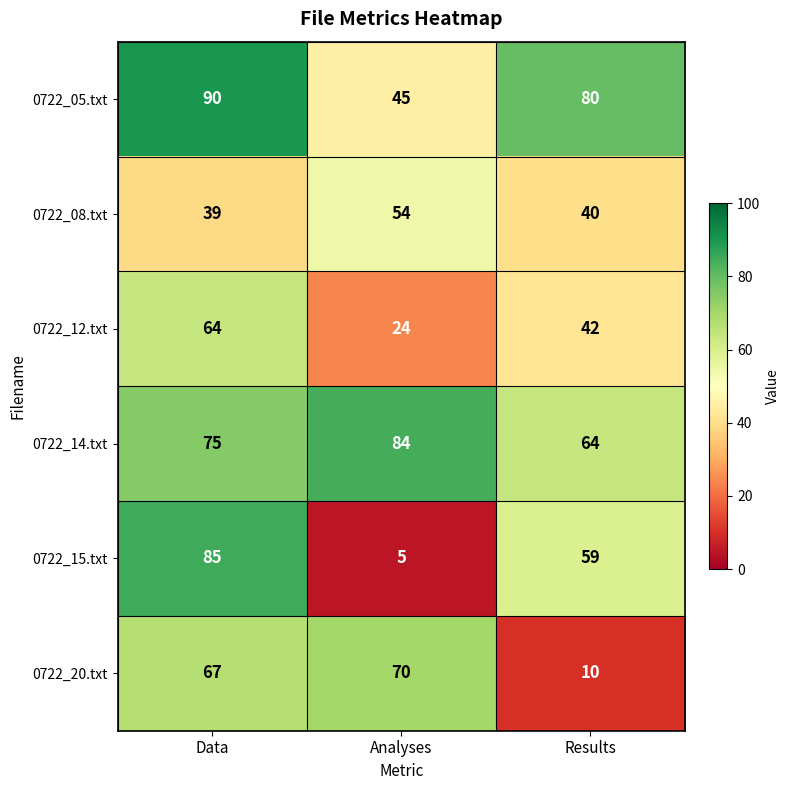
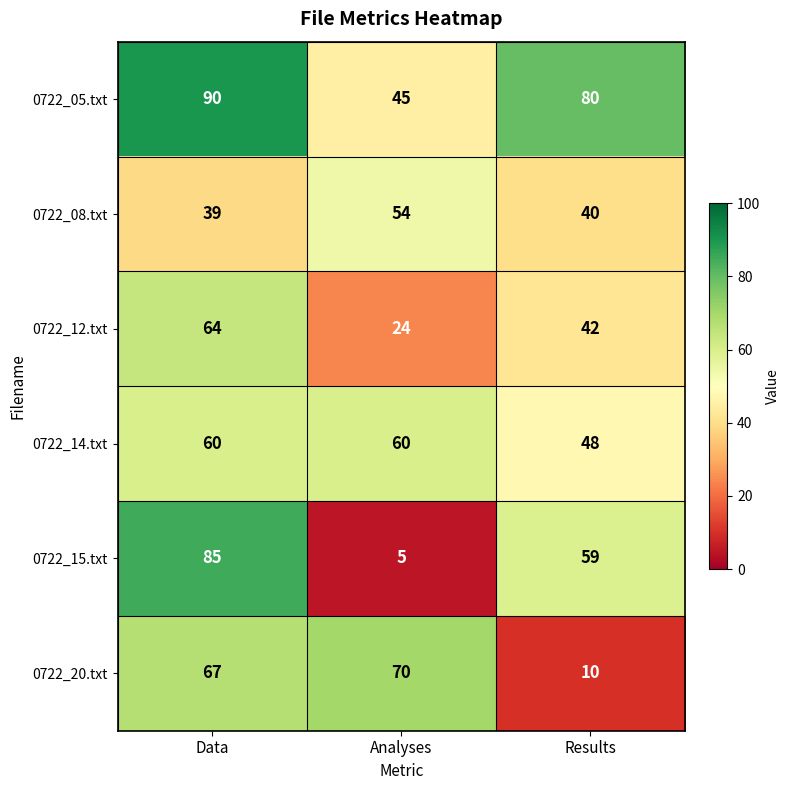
0722_14.txt, Data: 75 -> 60
0722_14.txt, Analyses: 84 -> 60
0722_14.txt, Results: 64 -> 48
